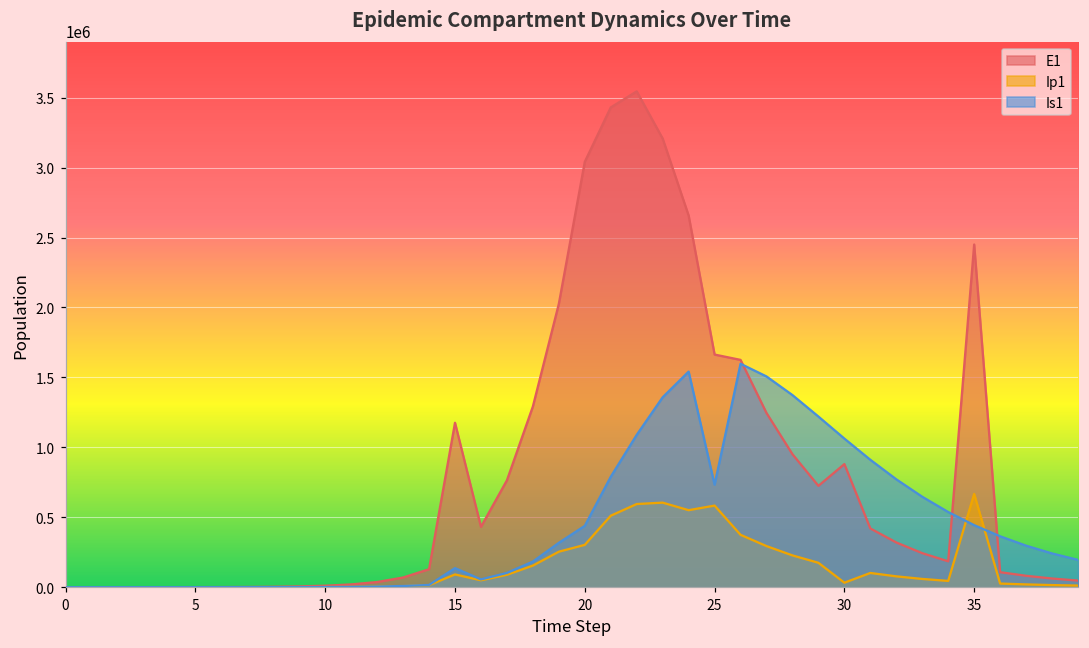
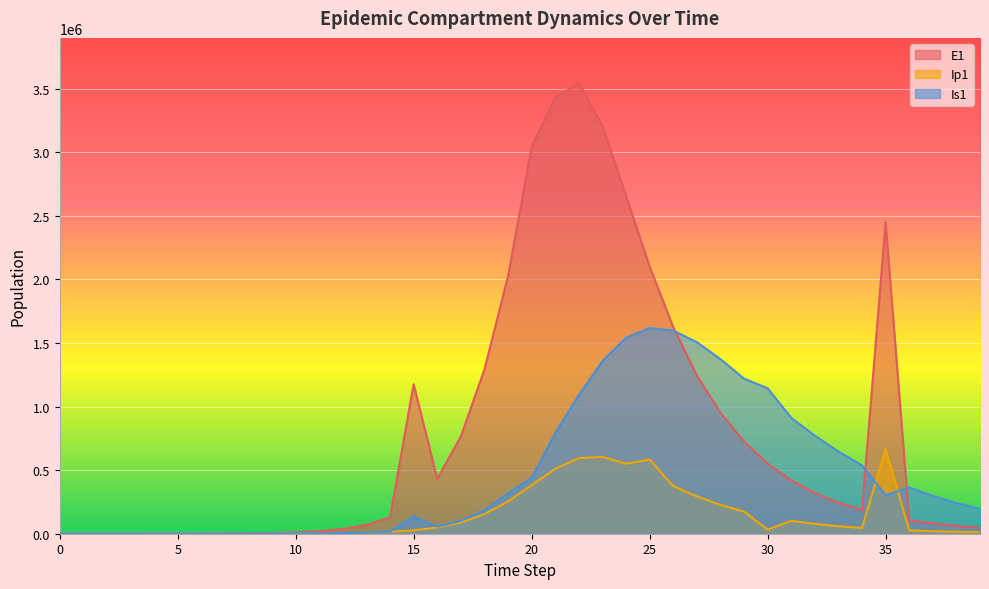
Ip1, 15: 90000 -> 30000
Ip1, 20: 300000 -> 380000
E1, 25: 1660000 -> 2100000
Is1, 25: 730000 -> 1620000
E1, 30: 880000 -> 550000
Is1, 30: 1060000 -> 1140000
Is1, 35: 440000 -> 300000
